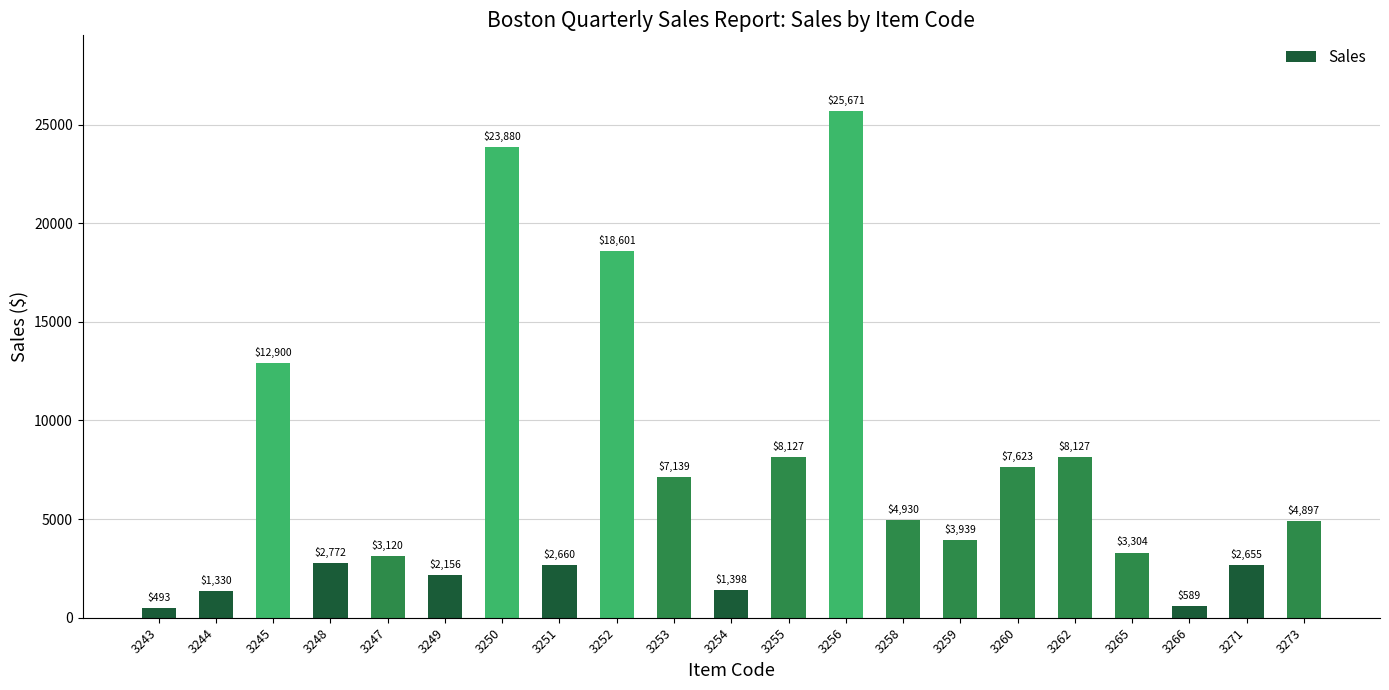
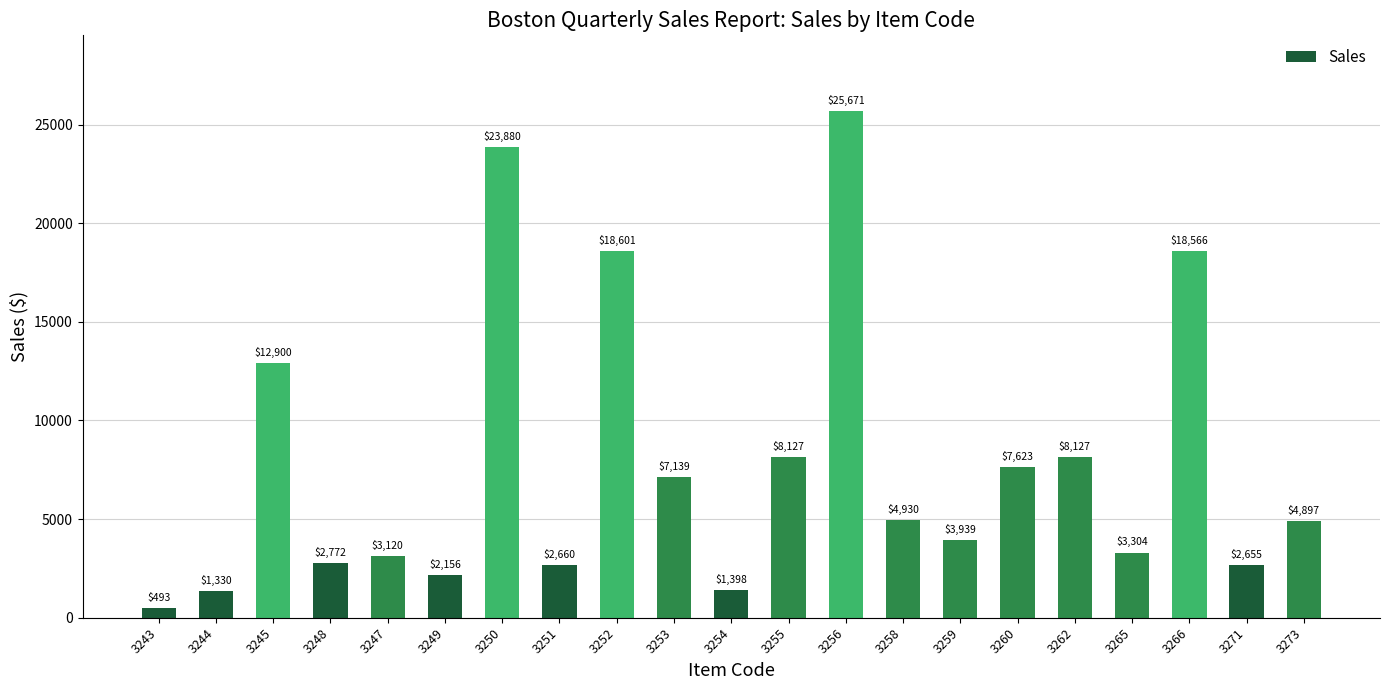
3266: $589 -> $18,566
